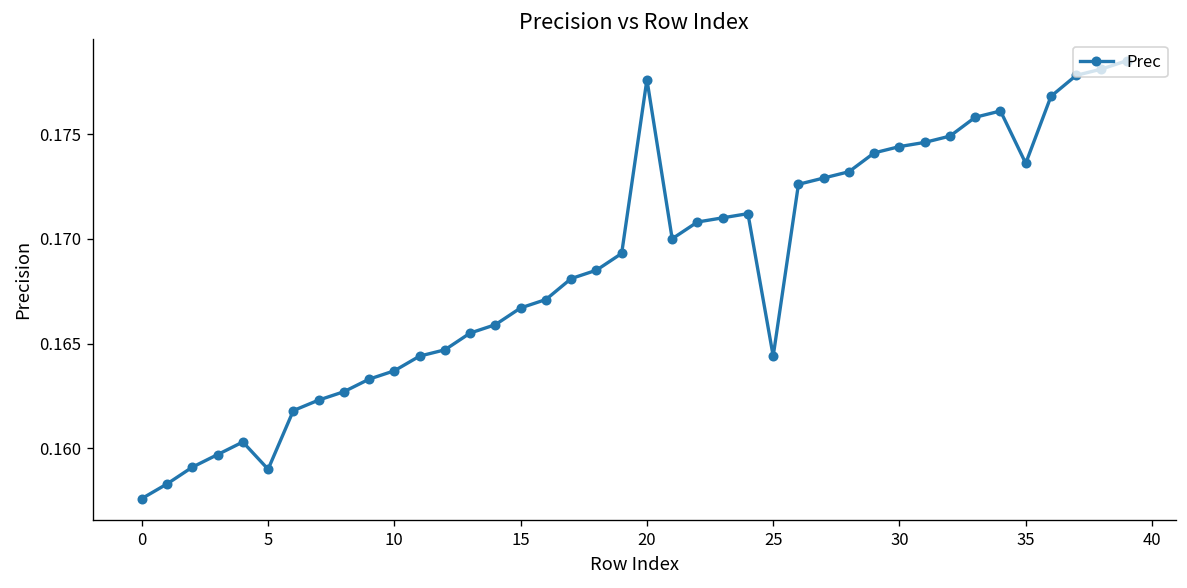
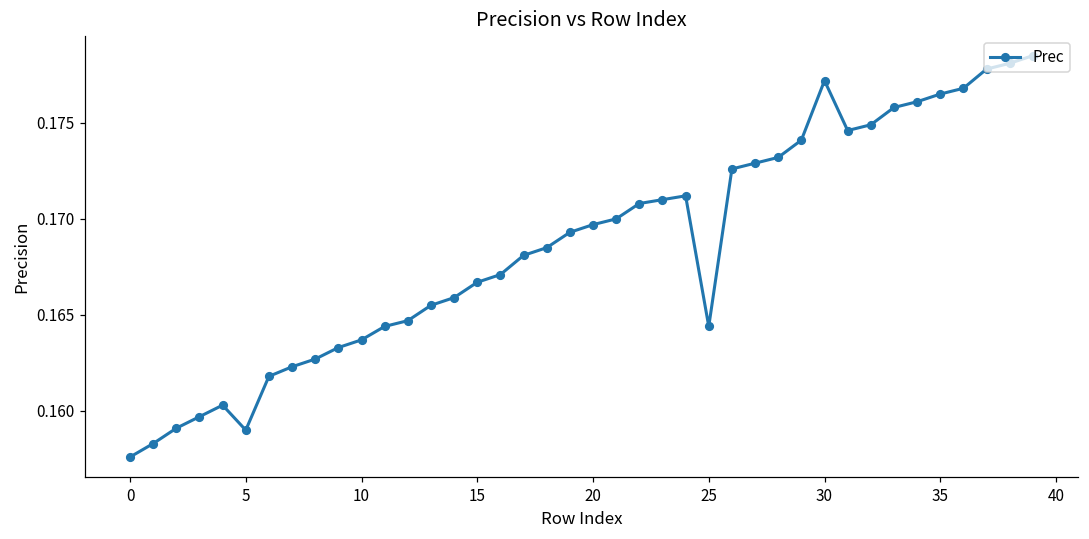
20: 0.1776 -> 0.1697
30: 0.1744 -> 0.1772
35: 0.1736 -> 0.1765
